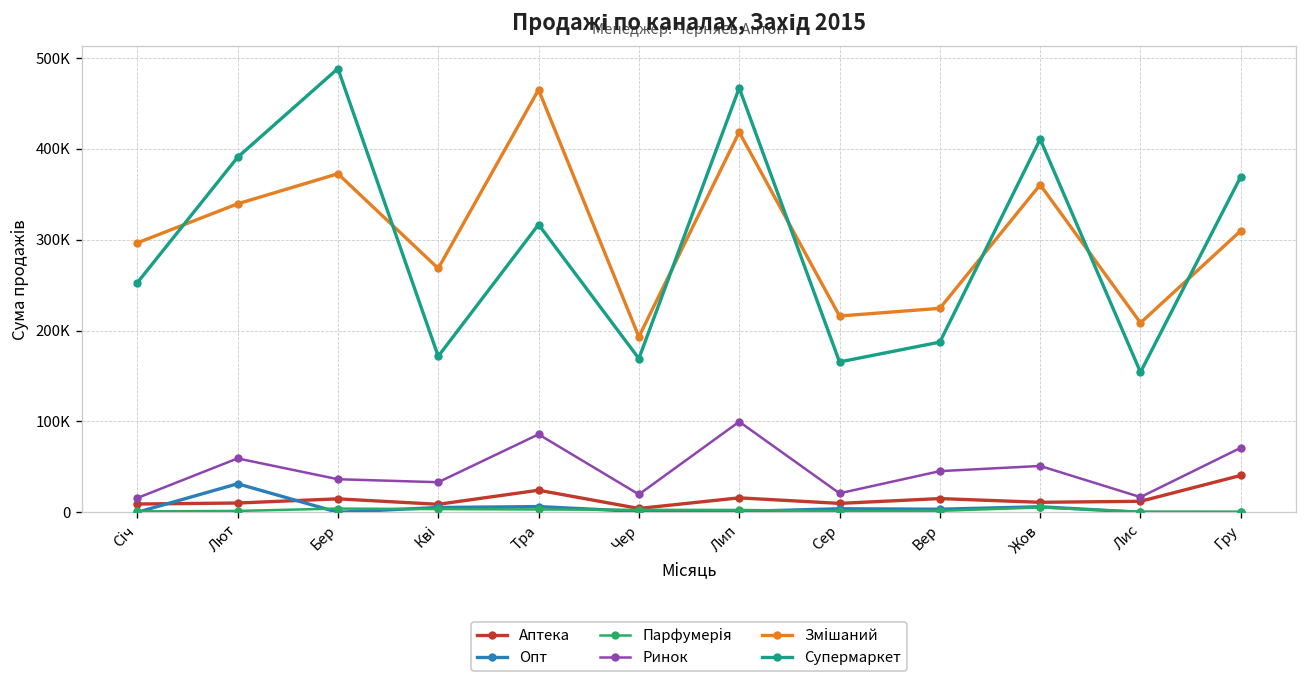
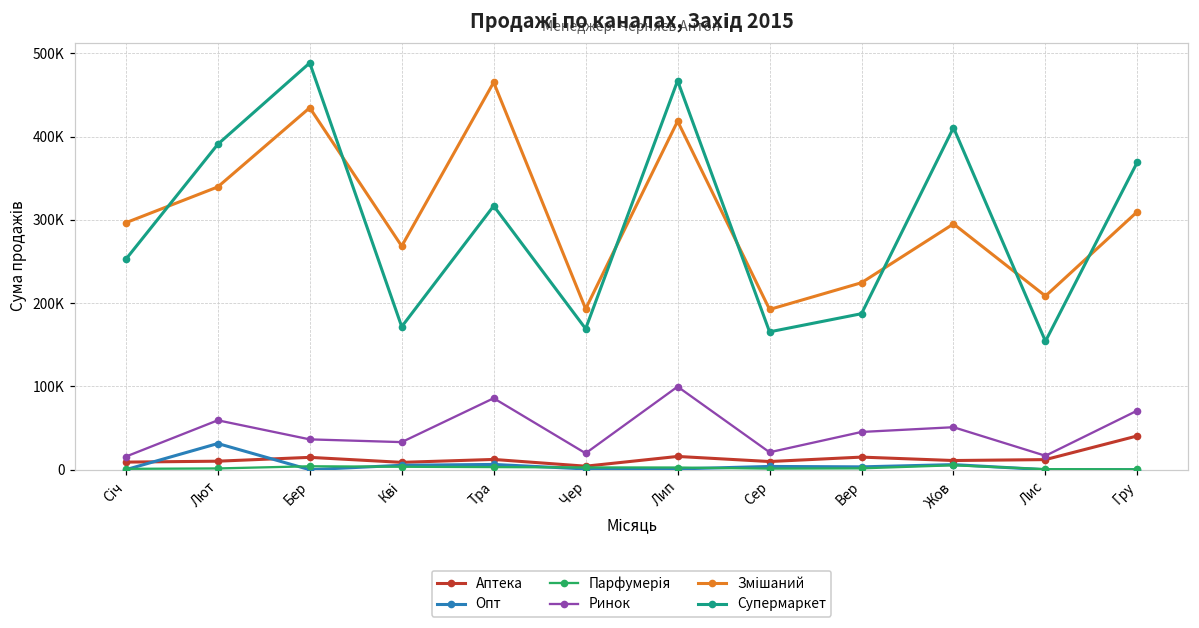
Змішаний, Бер: 370000 -> 430000
Аптека, Тра: 20000 -> 10000
Змішаний, Сер: 220000 -> 190000
Змішаний, Жов: 360000 -> 300000
